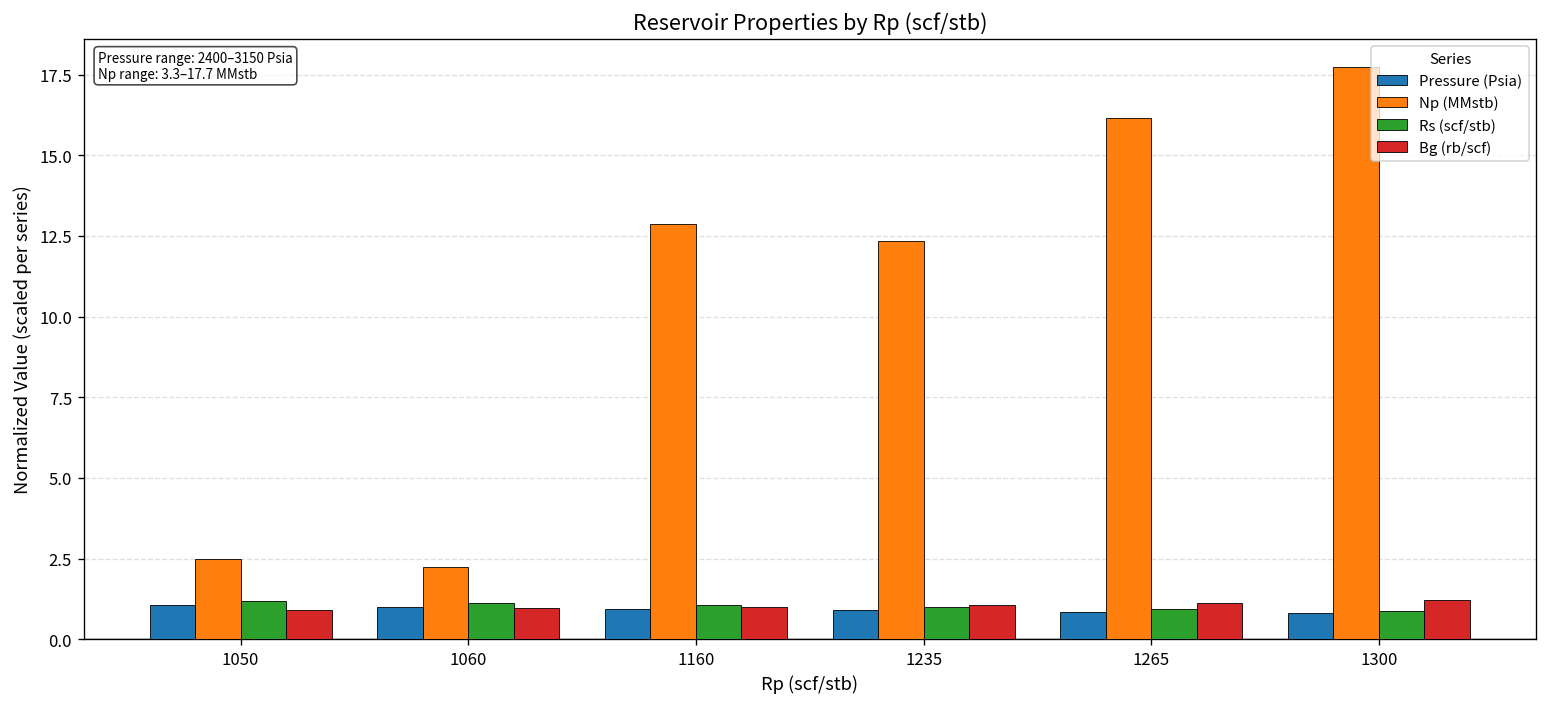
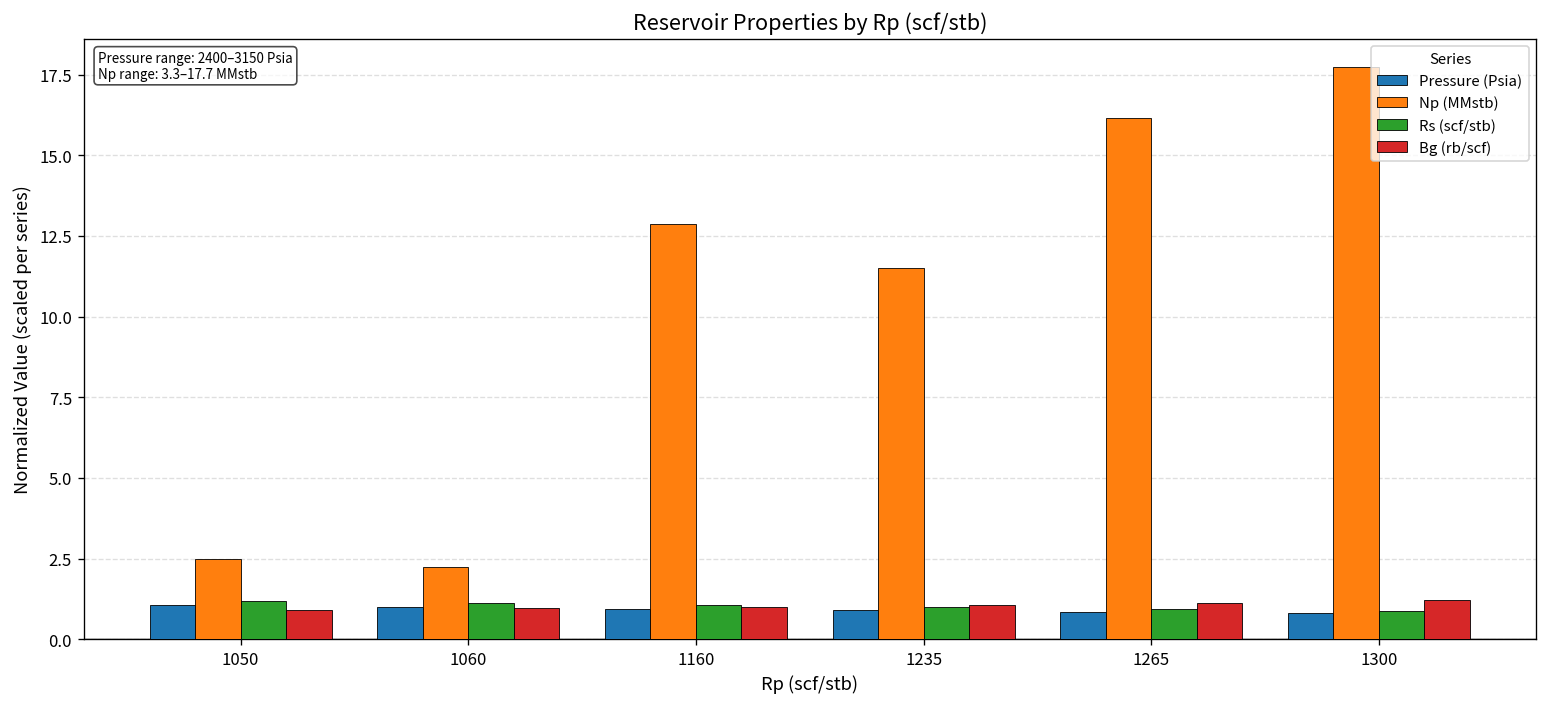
Np (MMstb), 1235: 12.3 -> 11.5
